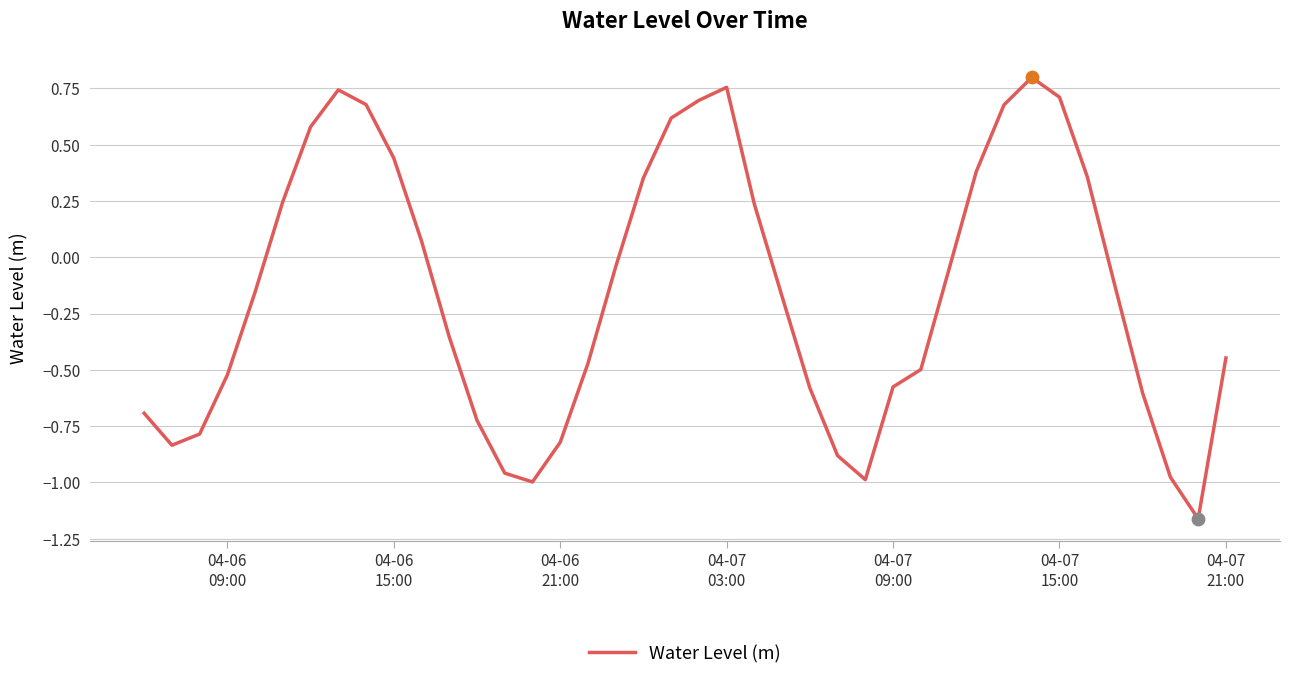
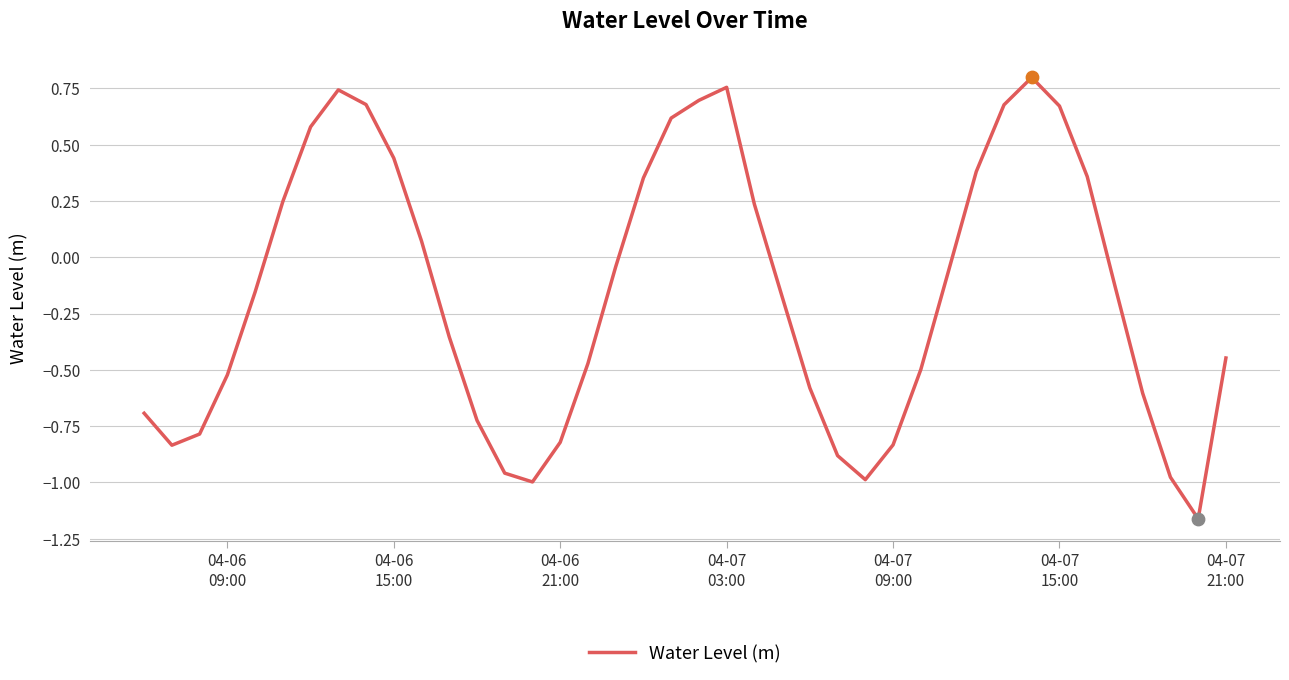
Water Level (m), 04-07 09:00: -0.58 -> -0.83
Water Level (m), 04-07 15:00: 0.71 -> 0.67
